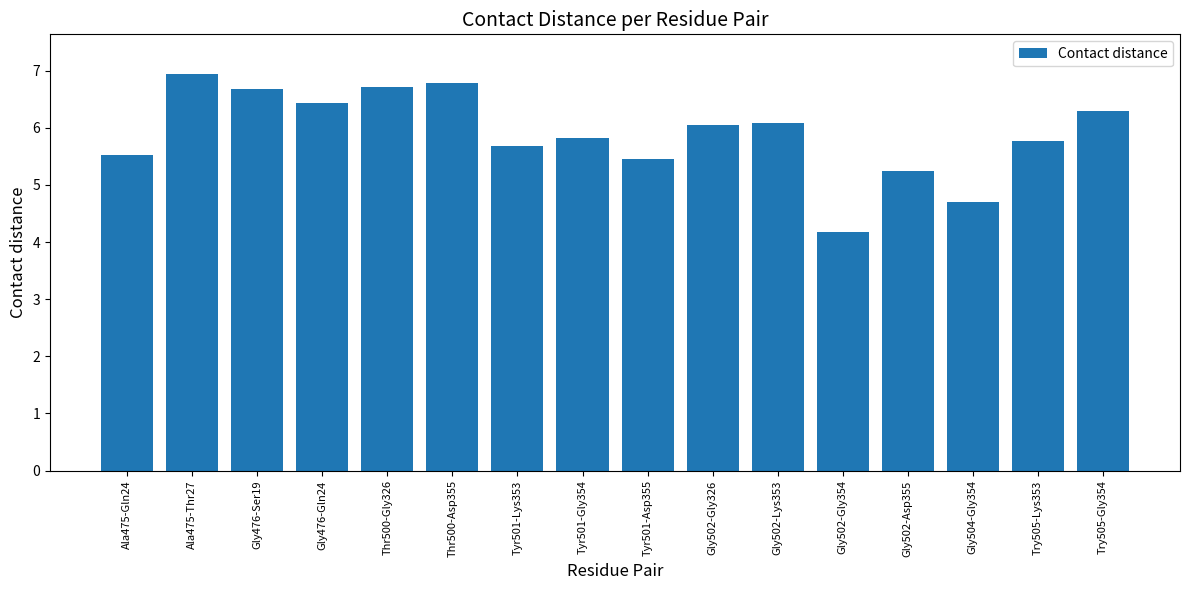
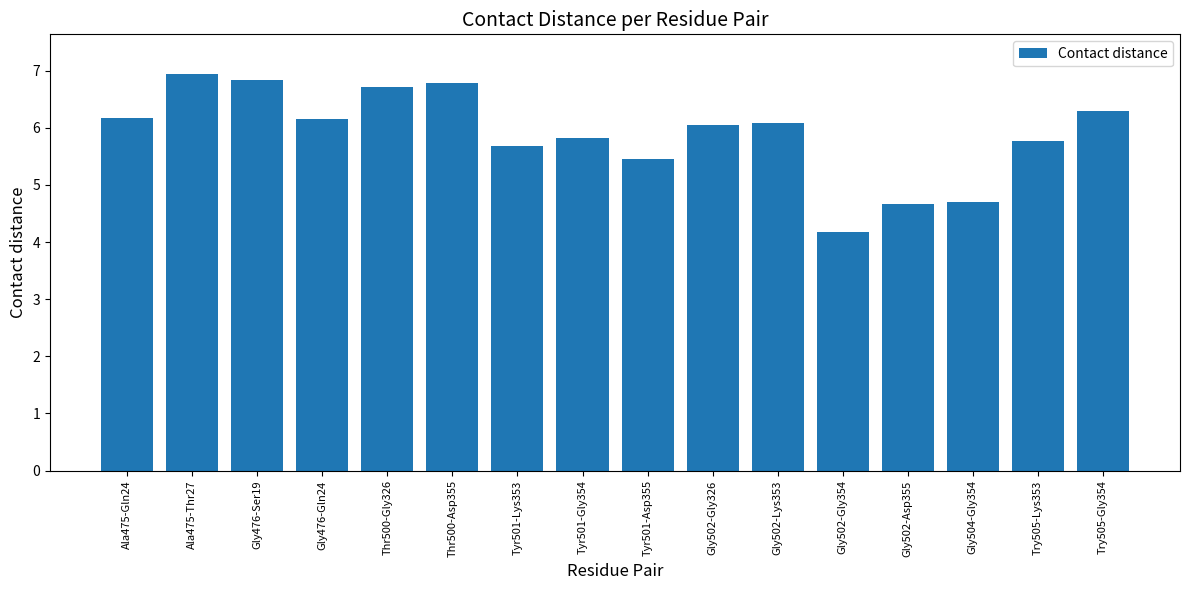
Ala475-Gln24: 5.5 -> 6.2
Gly476-Ser19: 6.7 -> 6.8
Gly476-Gln24: 6.4 -> 6.2
Gly502-Asp355: 5.2 -> 4.7
